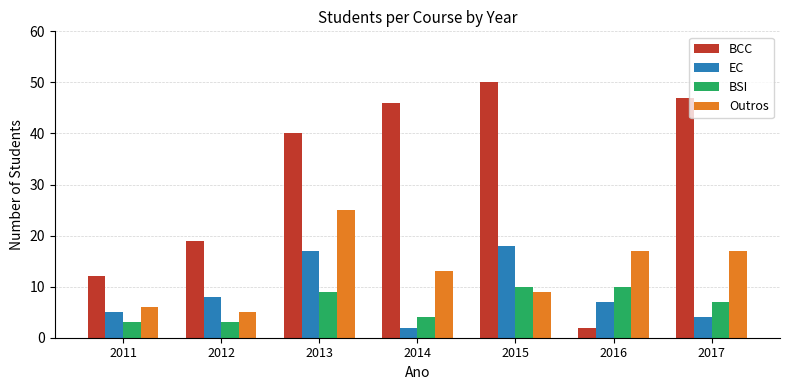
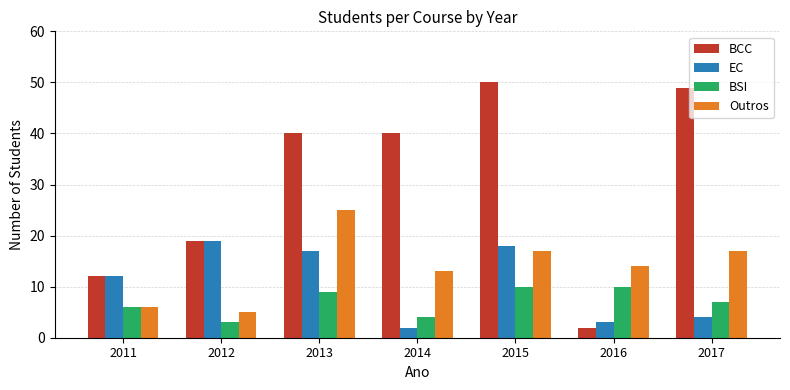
EC, 2011: 5 -> 12
BSI, 2011: 3 -> 6
EC, 2012: 8 -> 19
BCC, 2014: 46 -> 40
Outros, 2015: 9 -> 17
EC, 2016: 7 -> 3
Outros, 2016: 17 -> 14
BCC, 2017: 47 -> 49
